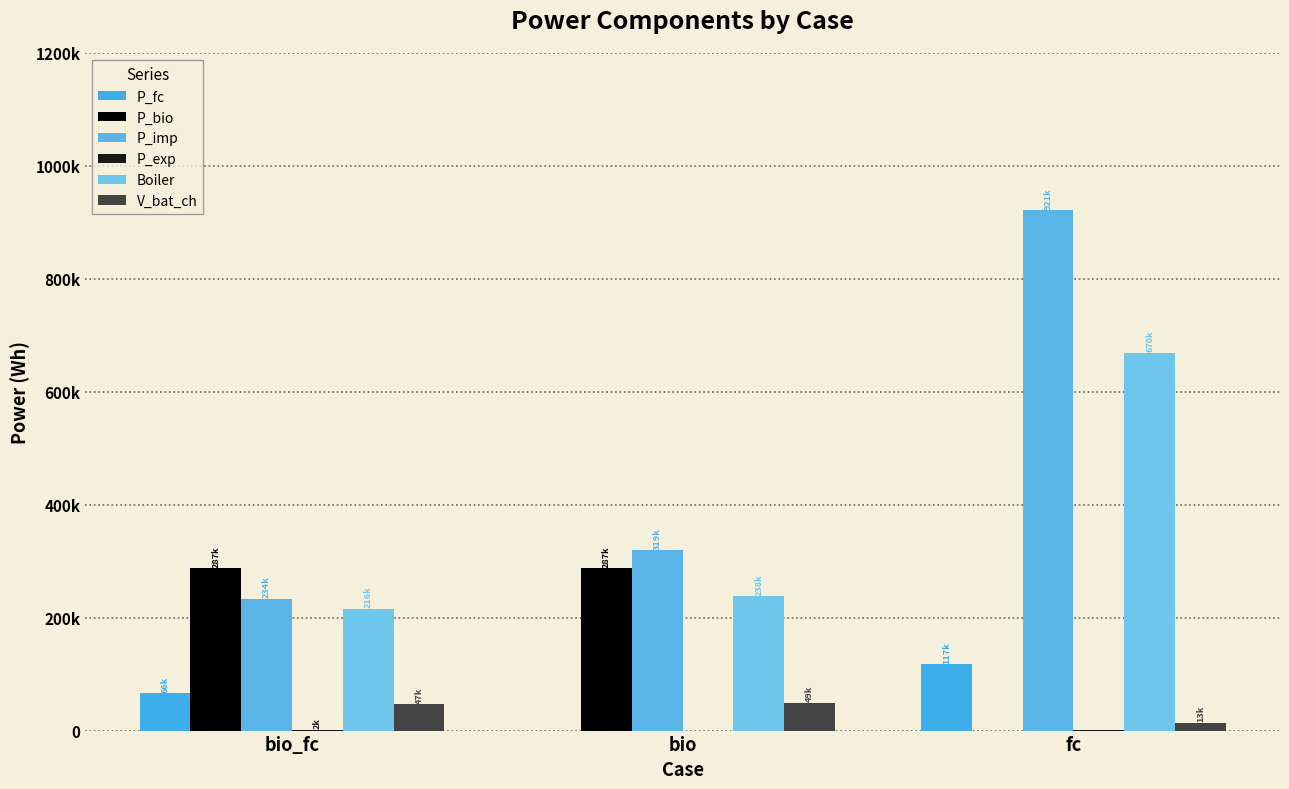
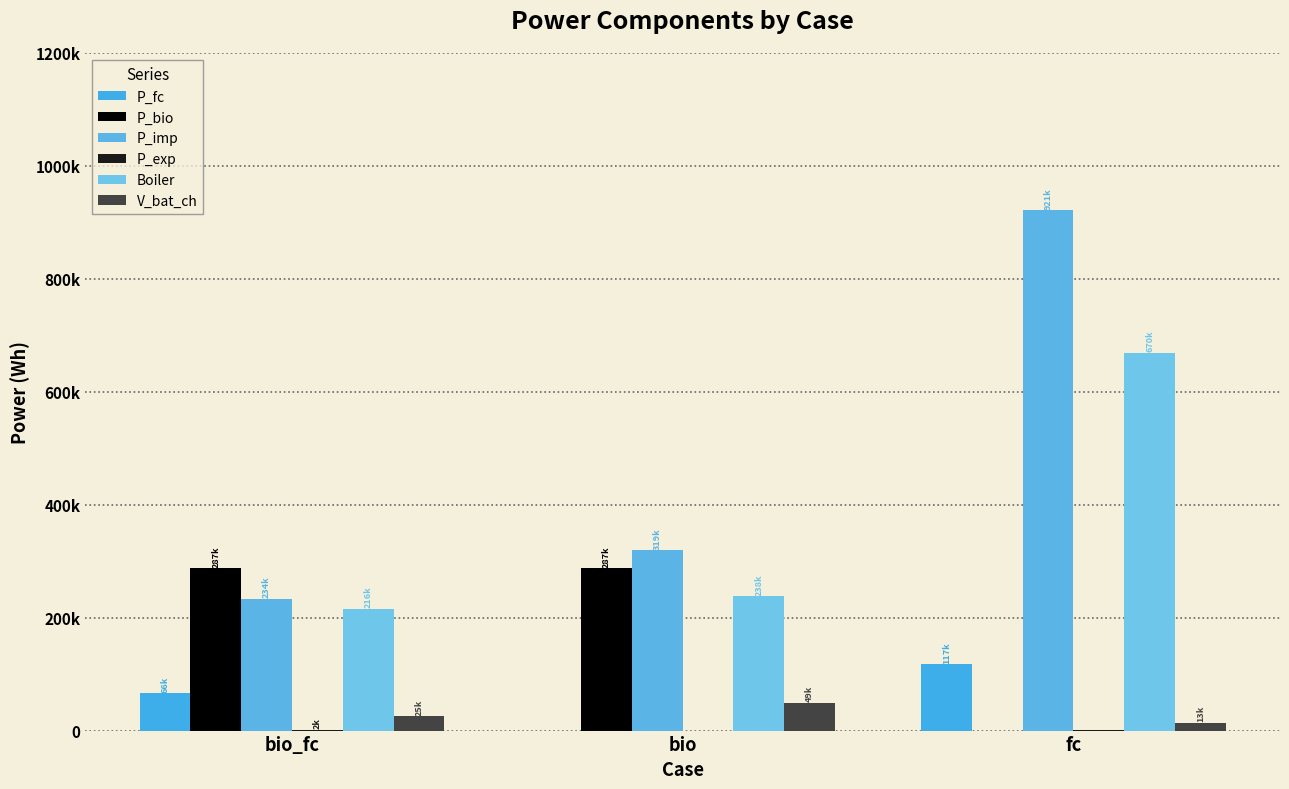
V_bat_ch, bio_fc: 47k -> 25k
